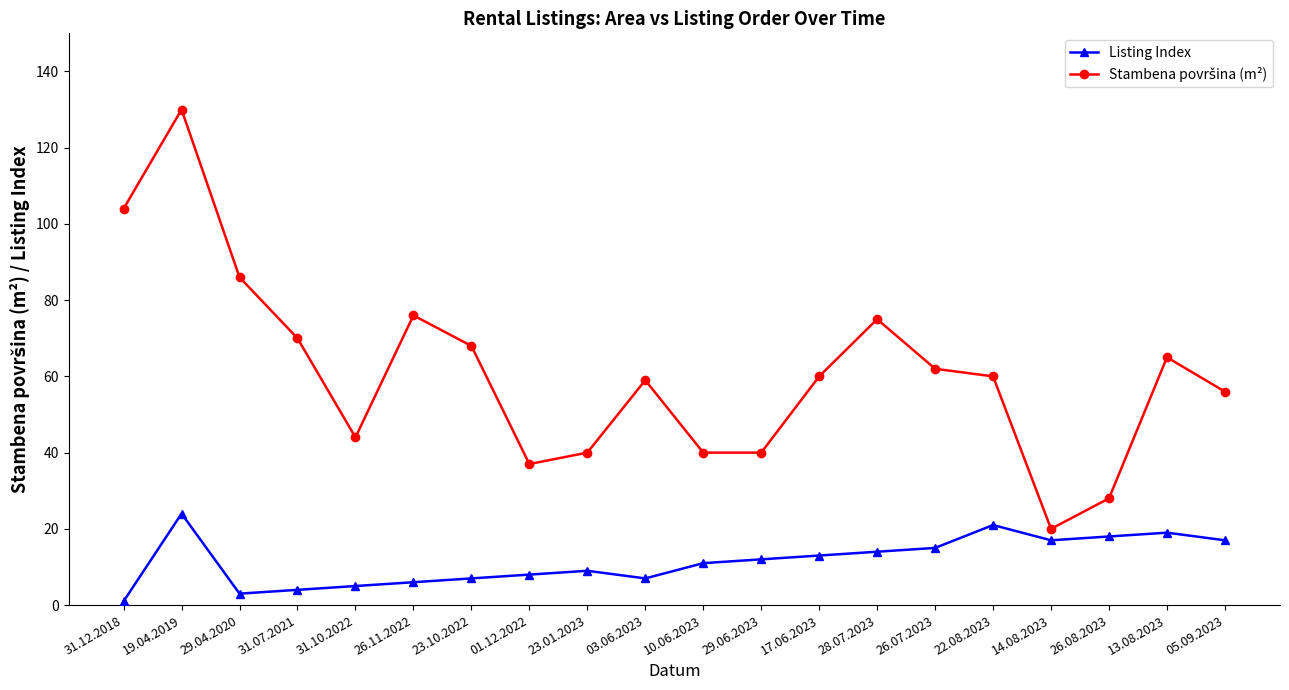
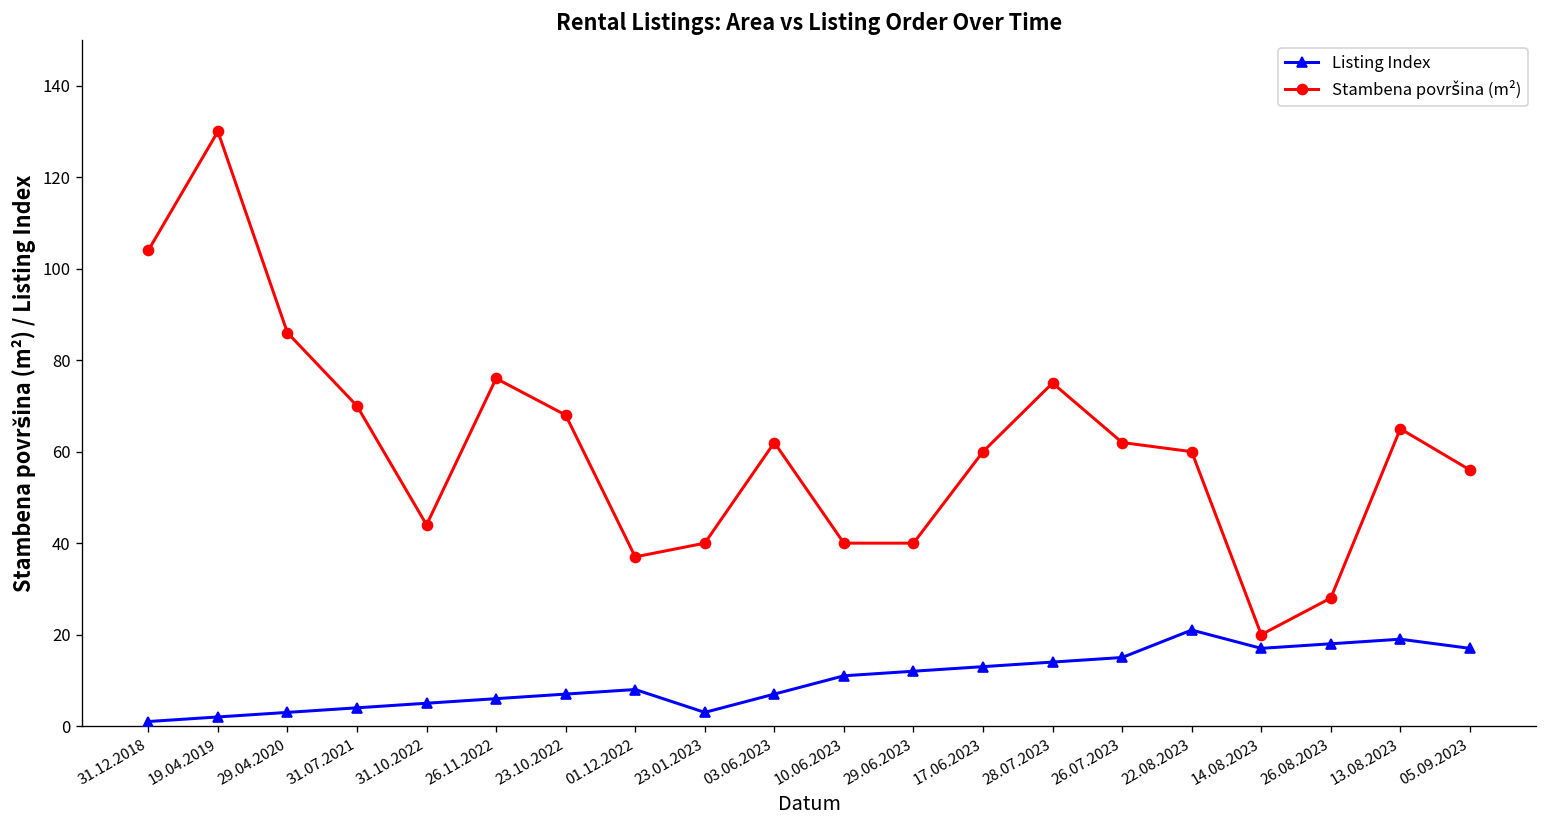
Listing Index, 19.04.2019: 24 -> 2
Listing Index, 23.01.2023: 9 -> 3
Stambena površina (m²), 03.06.2023: 59 -> 62
